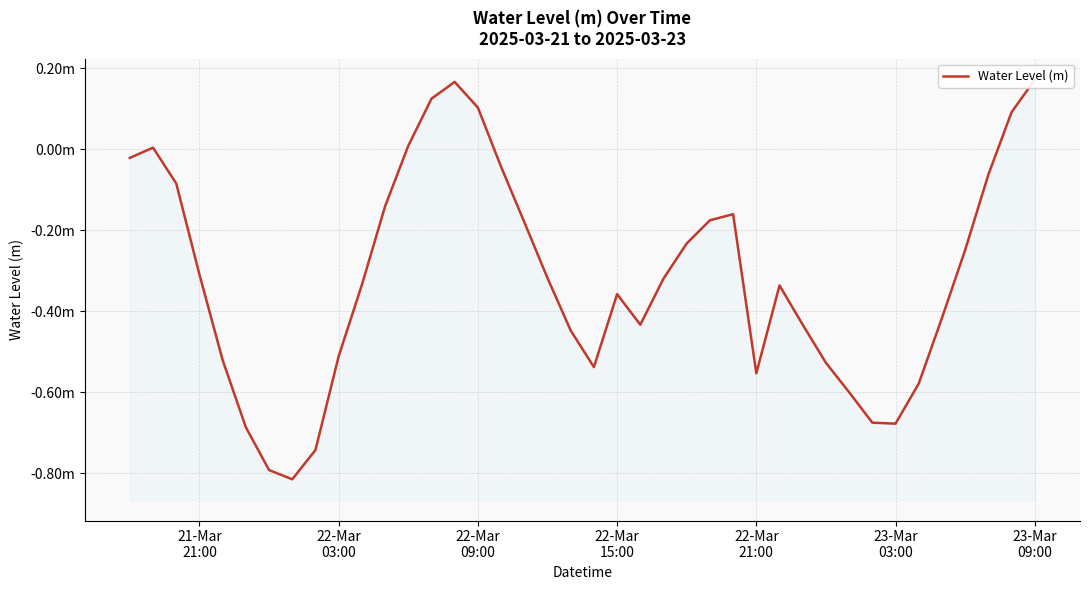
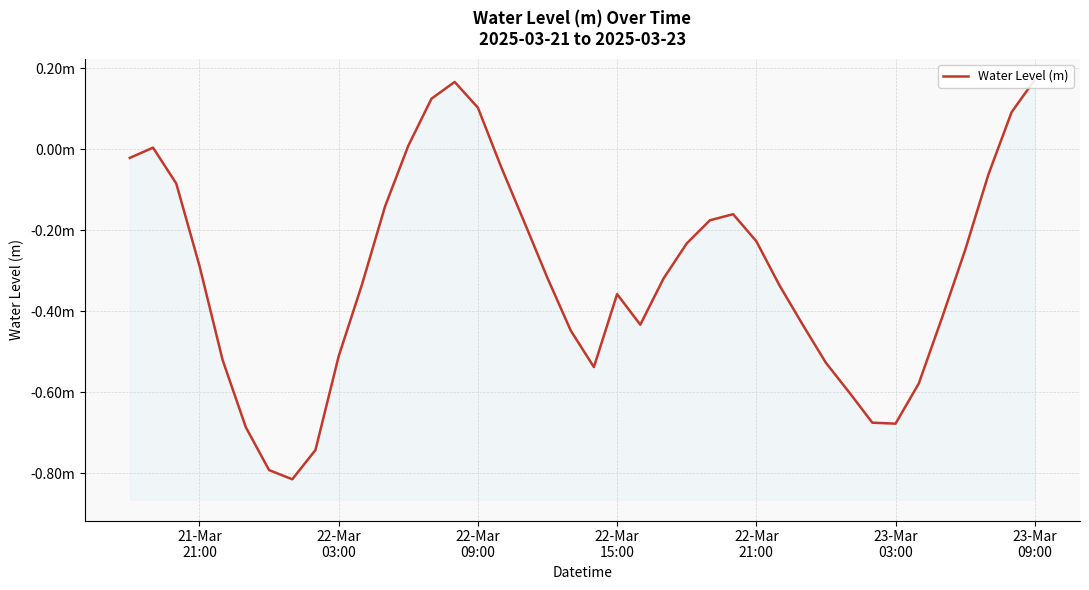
21-Mar 21:00: -0.31m -> -0.29m
22-Mar 21:00: -0.55m -> -0.23m
